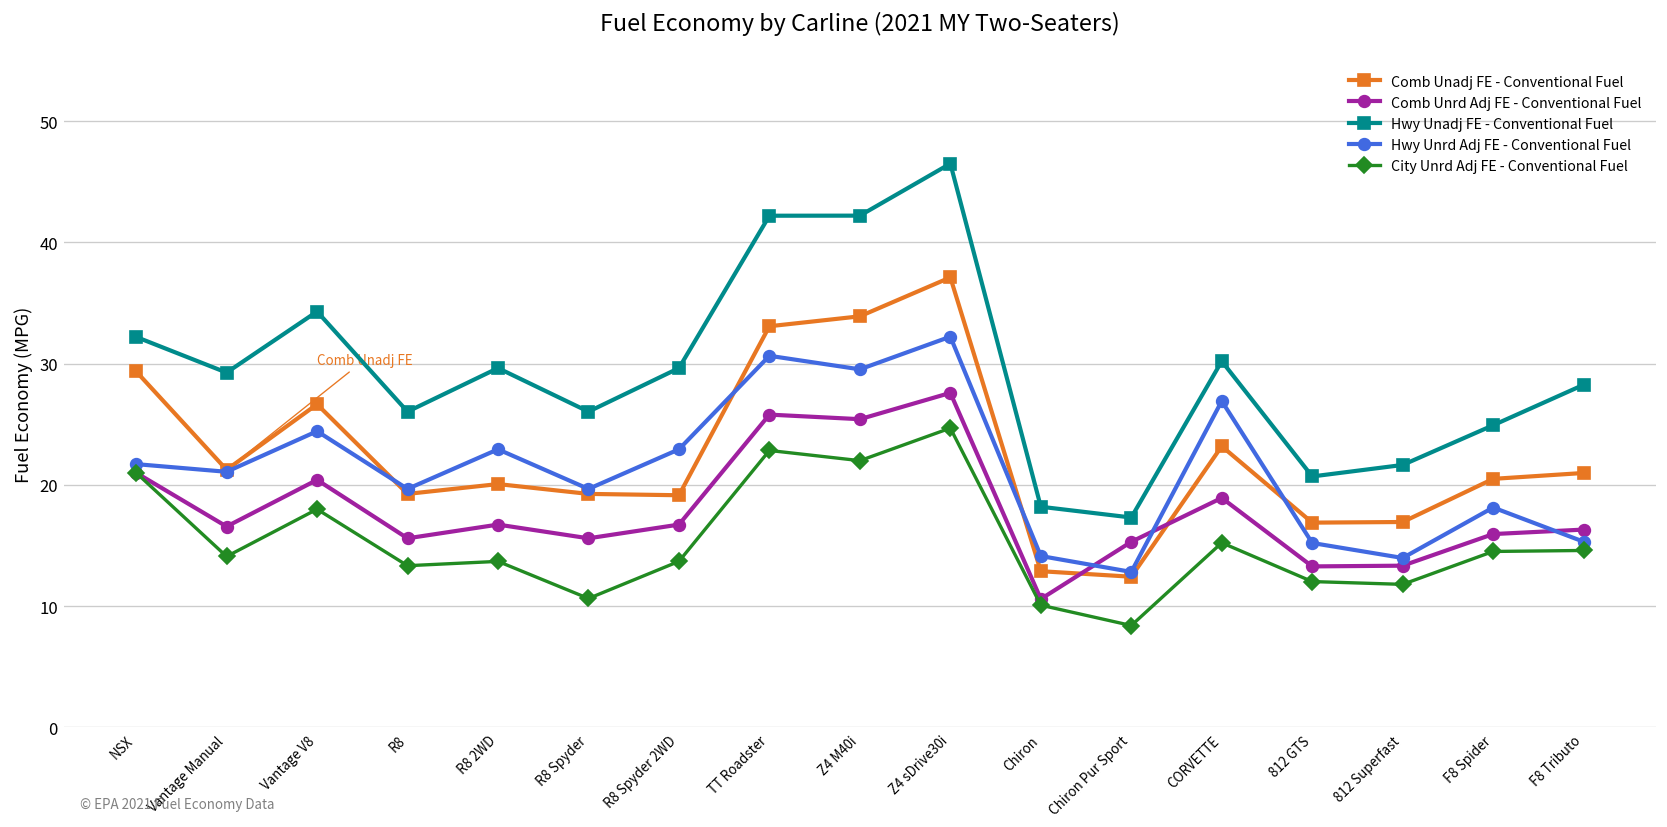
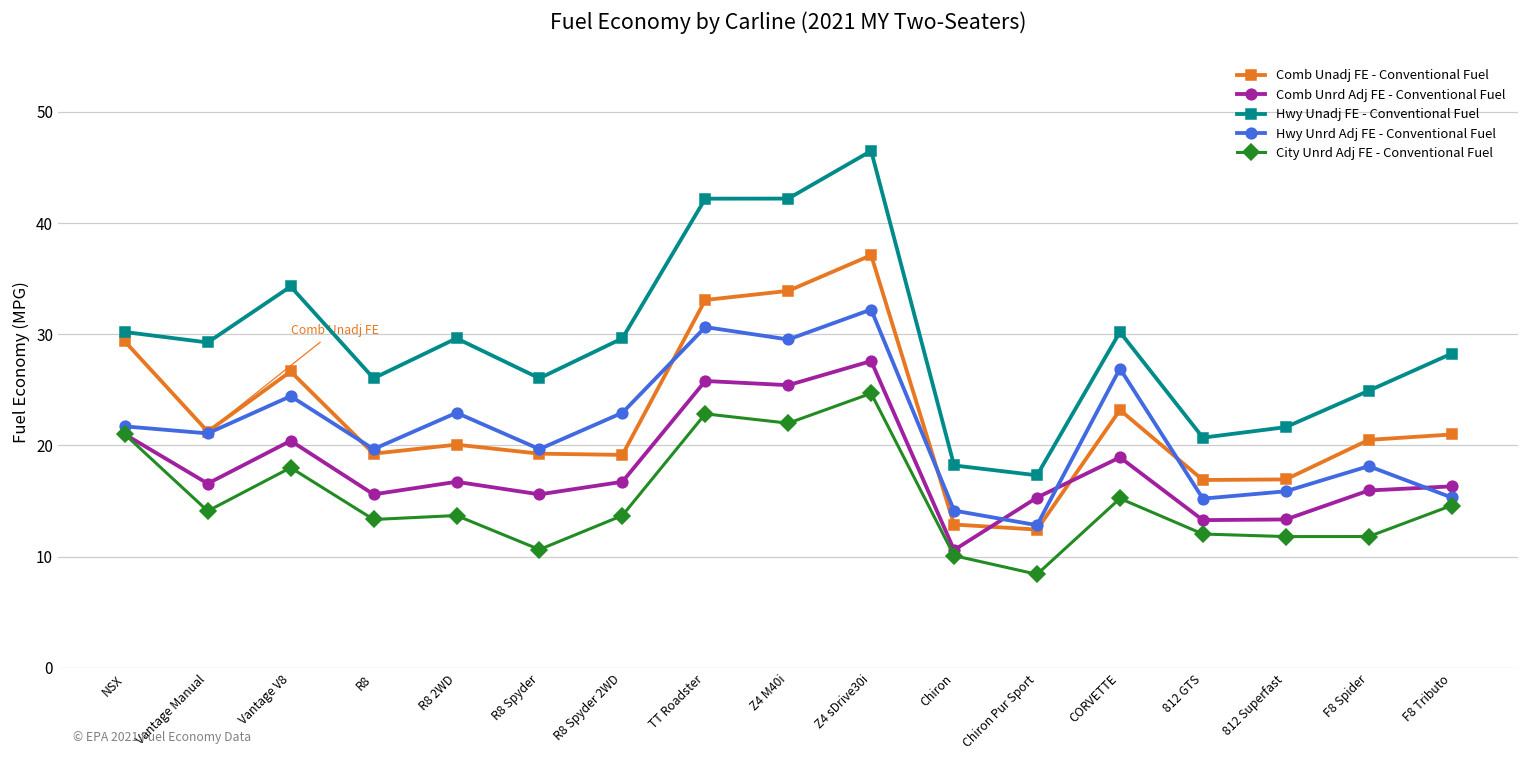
Hwy Unadj FE - Conventional Fuel, NSX: 32.2 -> 30.2
Hwy Unrd Adj FE - Conventional Fuel, 812 Superfast: 14.0 -> 15.9
City Unrd Adj FE - Conventional Fuel, F8 Spider: 14.5 -> 11.8
